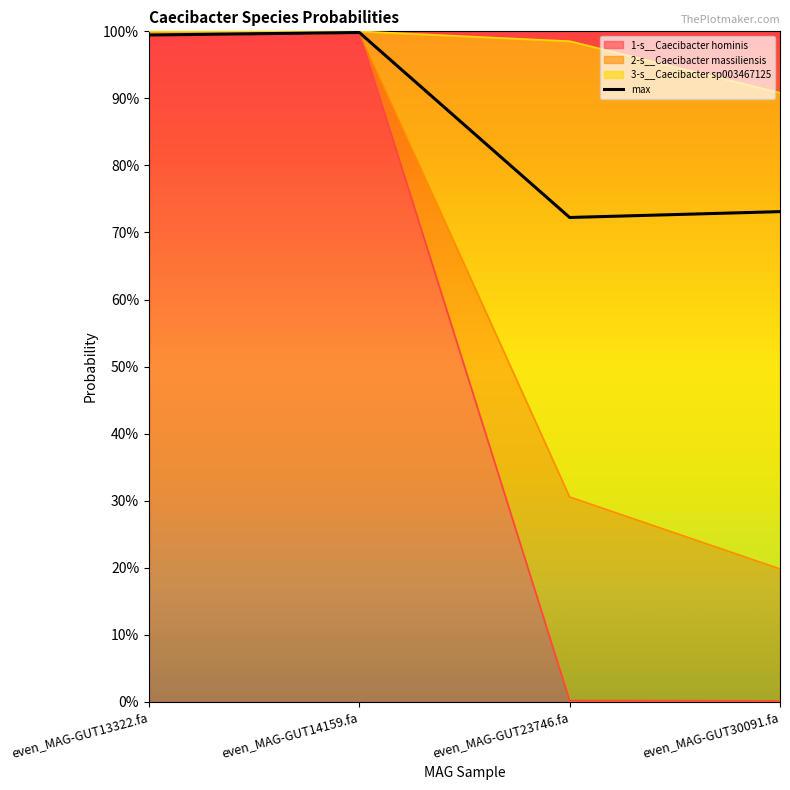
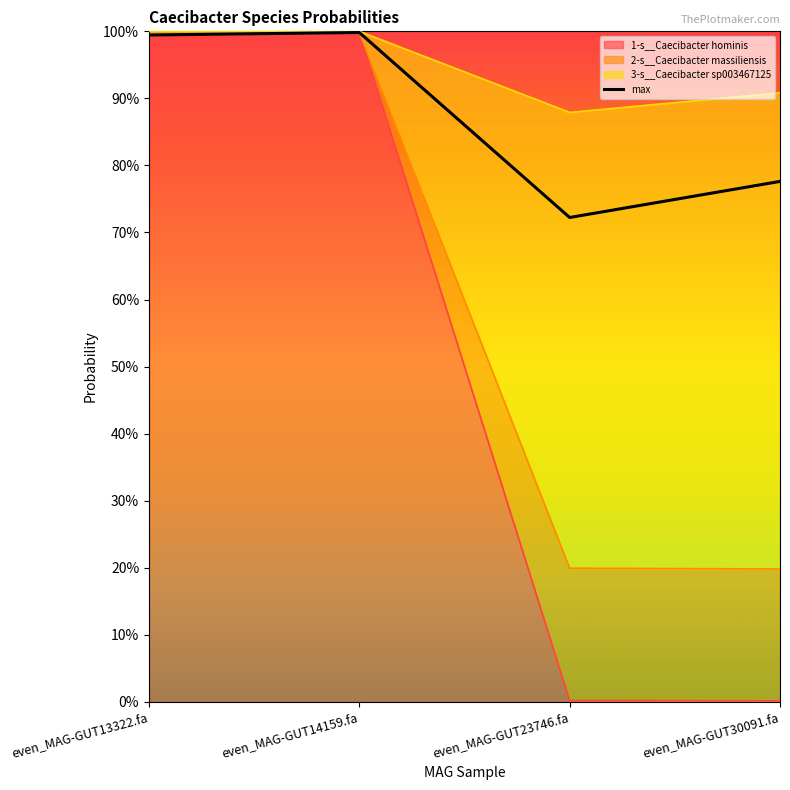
2-s__Caecibacter massiliensis, even_MAG-GUT23746.fa: 30% -> 20%
max, even_MAG-GUT30091.fa: 73% -> 78%
